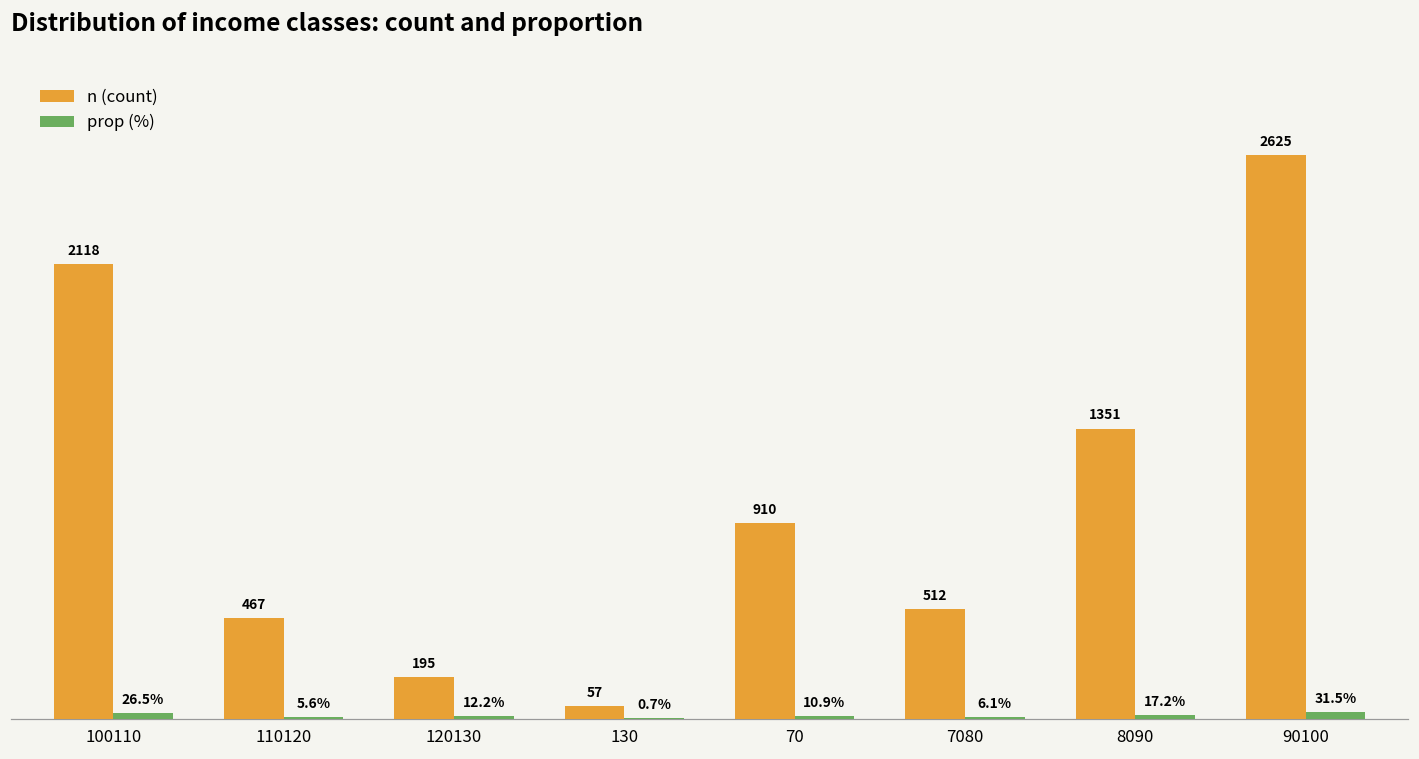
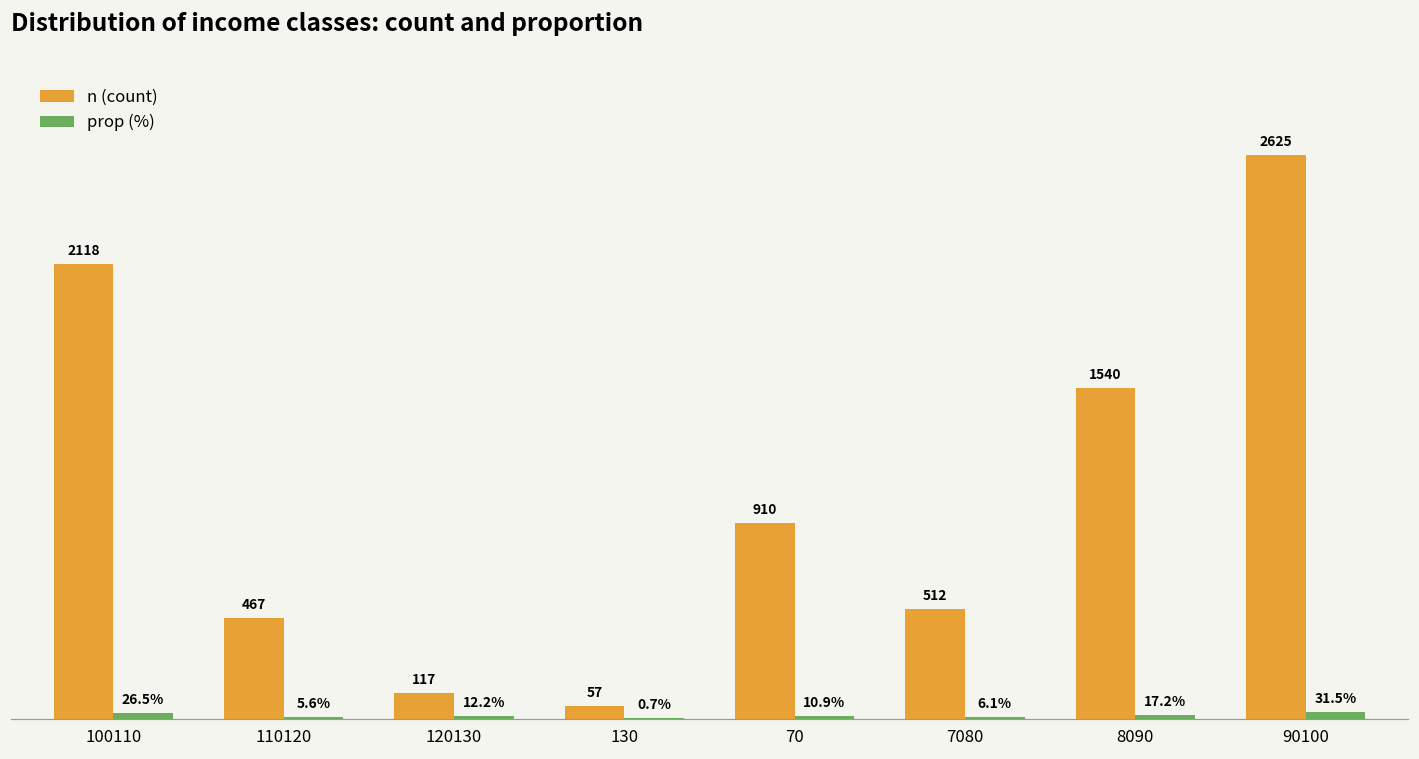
n (count), 120130: 195 -> 117
n (count), 8090: 1351 -> 1540
